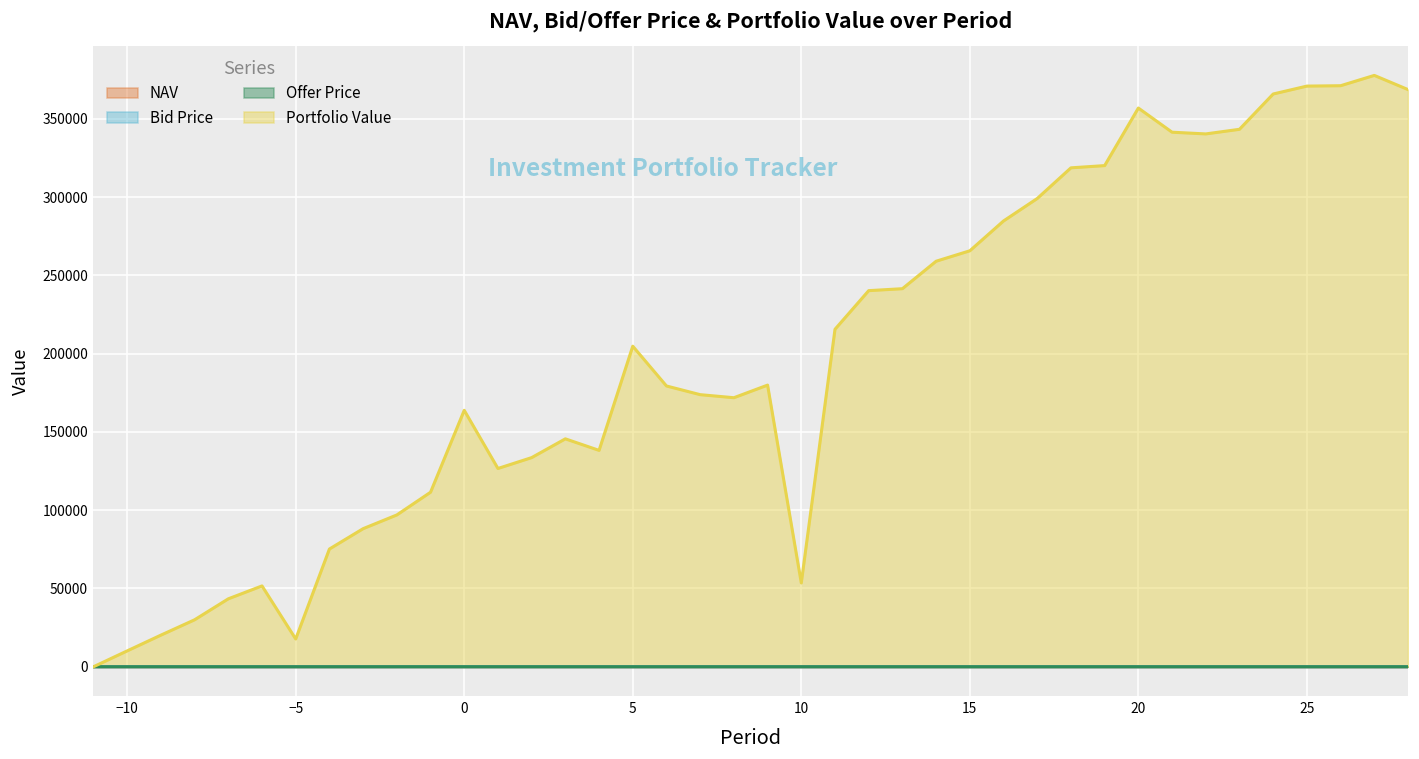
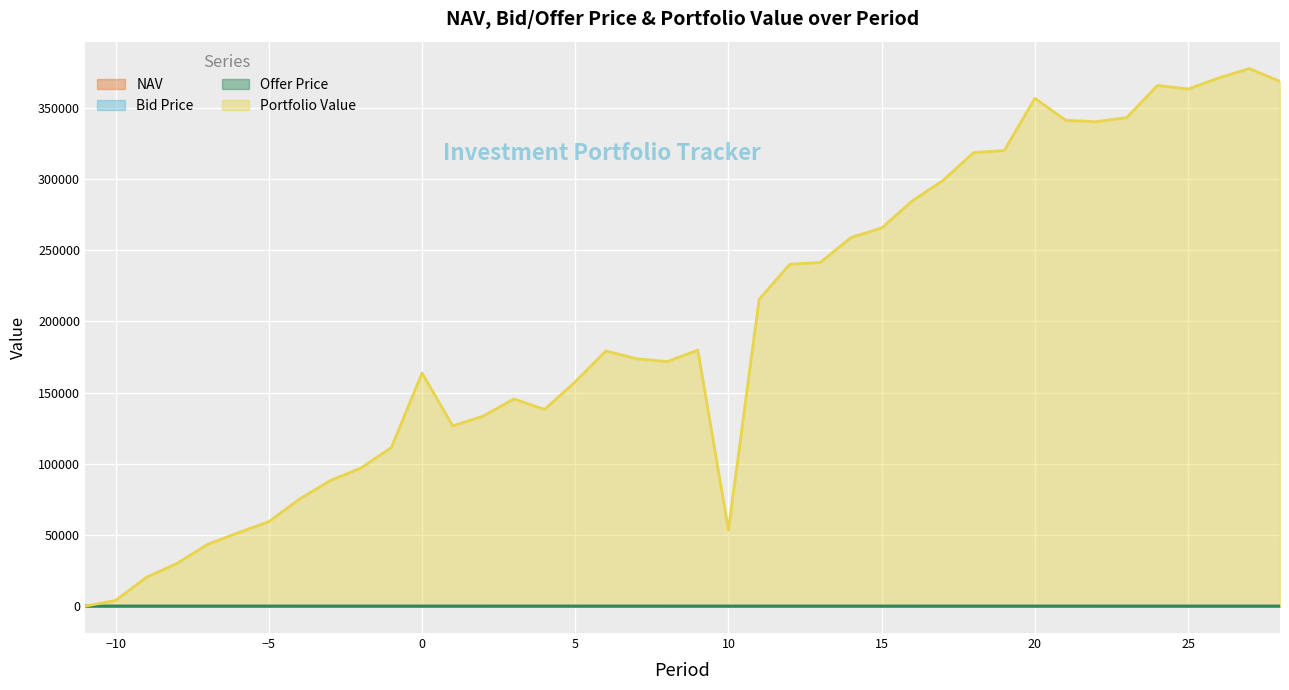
Portfolio Value, −10: 10000 -> 4000
Portfolio Value, −5: 18000 -> 59000
Portfolio Value, 5: 205000 -> 158000
Portfolio Value, 25: 371000 -> 363000
